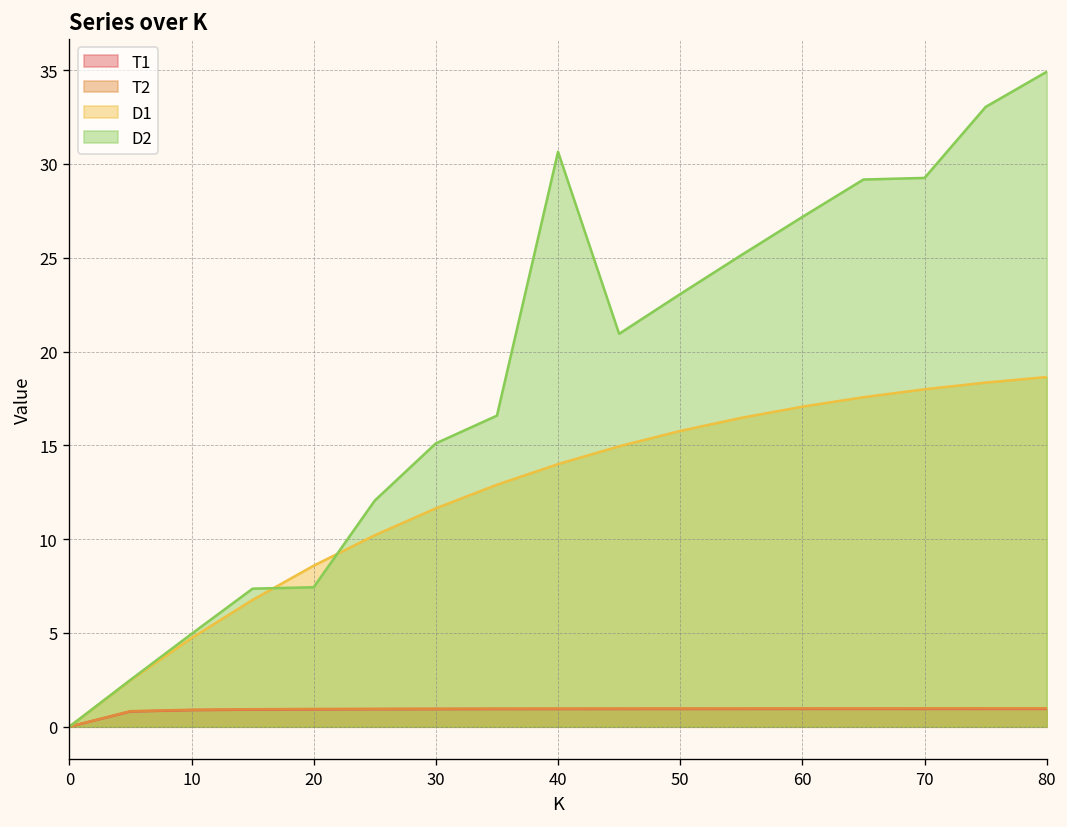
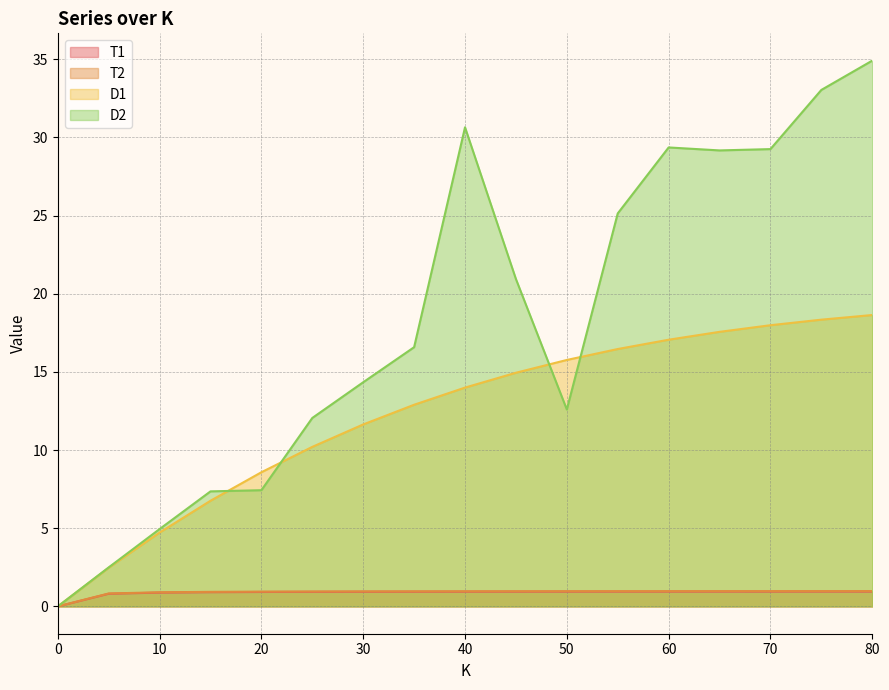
D2, 30: 15.1 -> 14.3
D2, 50: 23.1 -> 12.6
D2, 60: 27.2 -> 29.4
